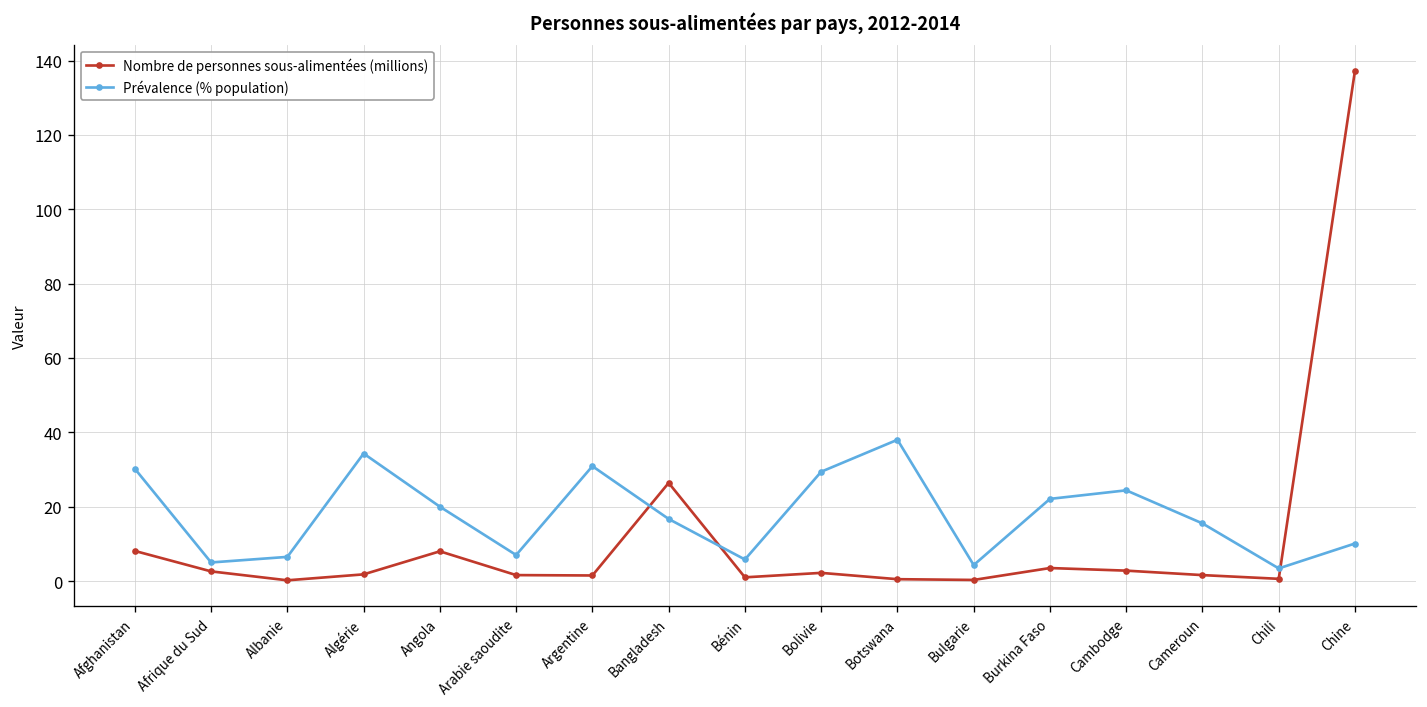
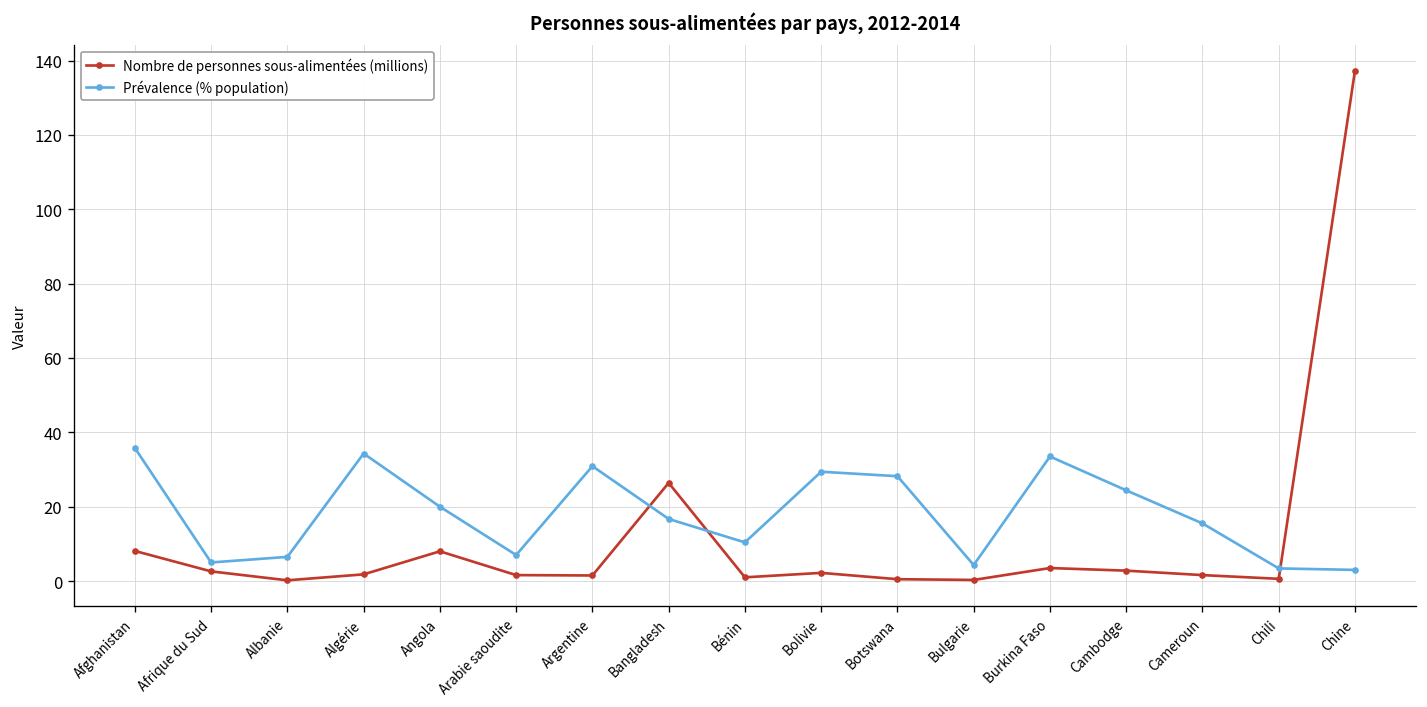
Prévalence (% population), Afghanistan: 30 -> 36
Prévalence (% population), Bénin: 6 -> 10
Prévalence (% population), Botswana: 38 -> 28
Prévalence (% population), Burkina Faso: 22 -> 34
Prévalence (% population), Chine: 10 -> 3
